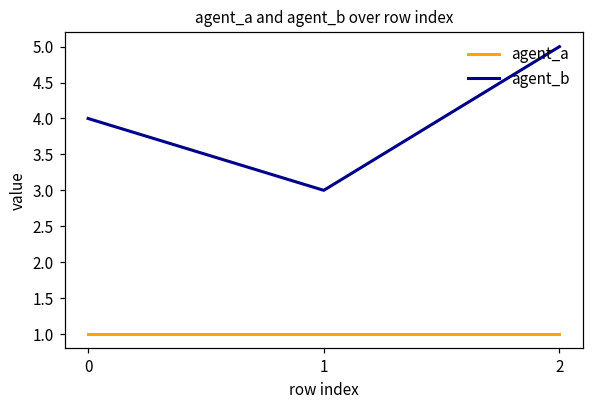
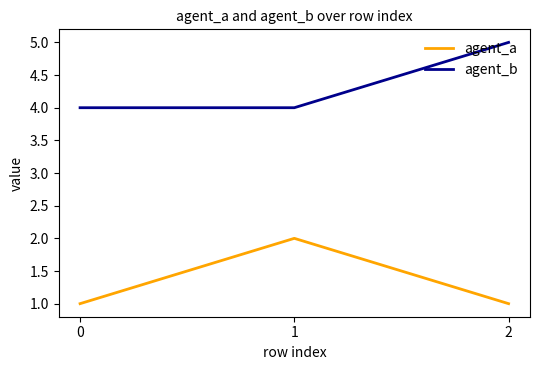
agent_a, 1: 1 -> 2
agent_b, 1: 3 -> 4
